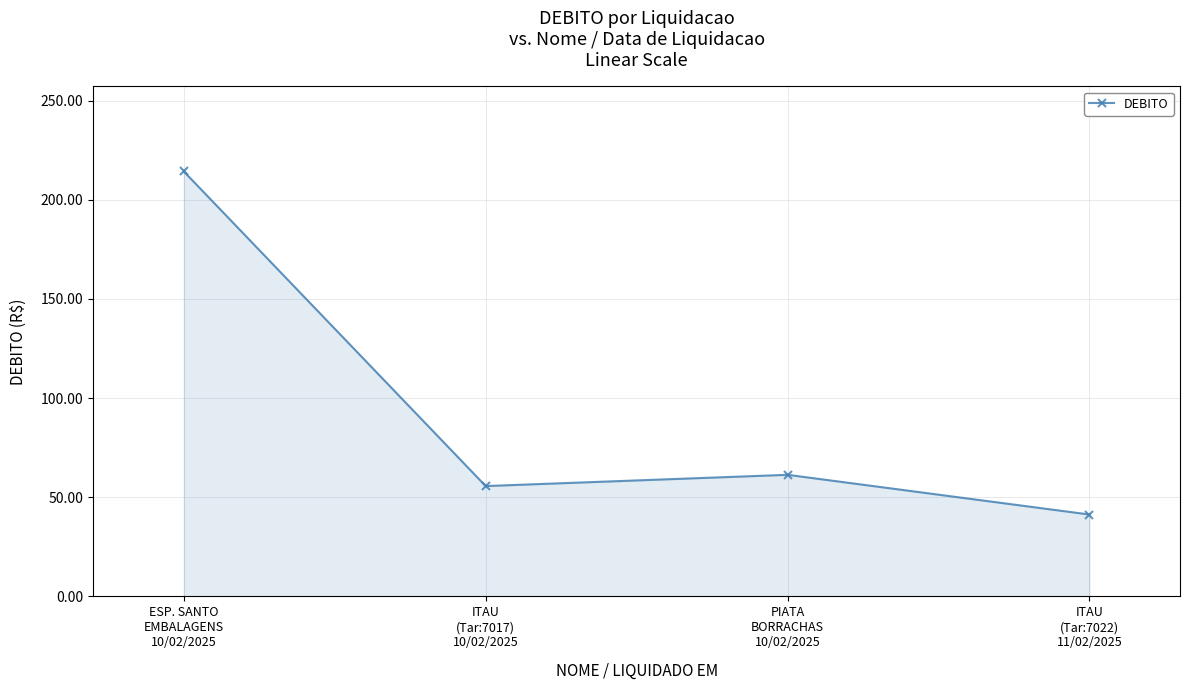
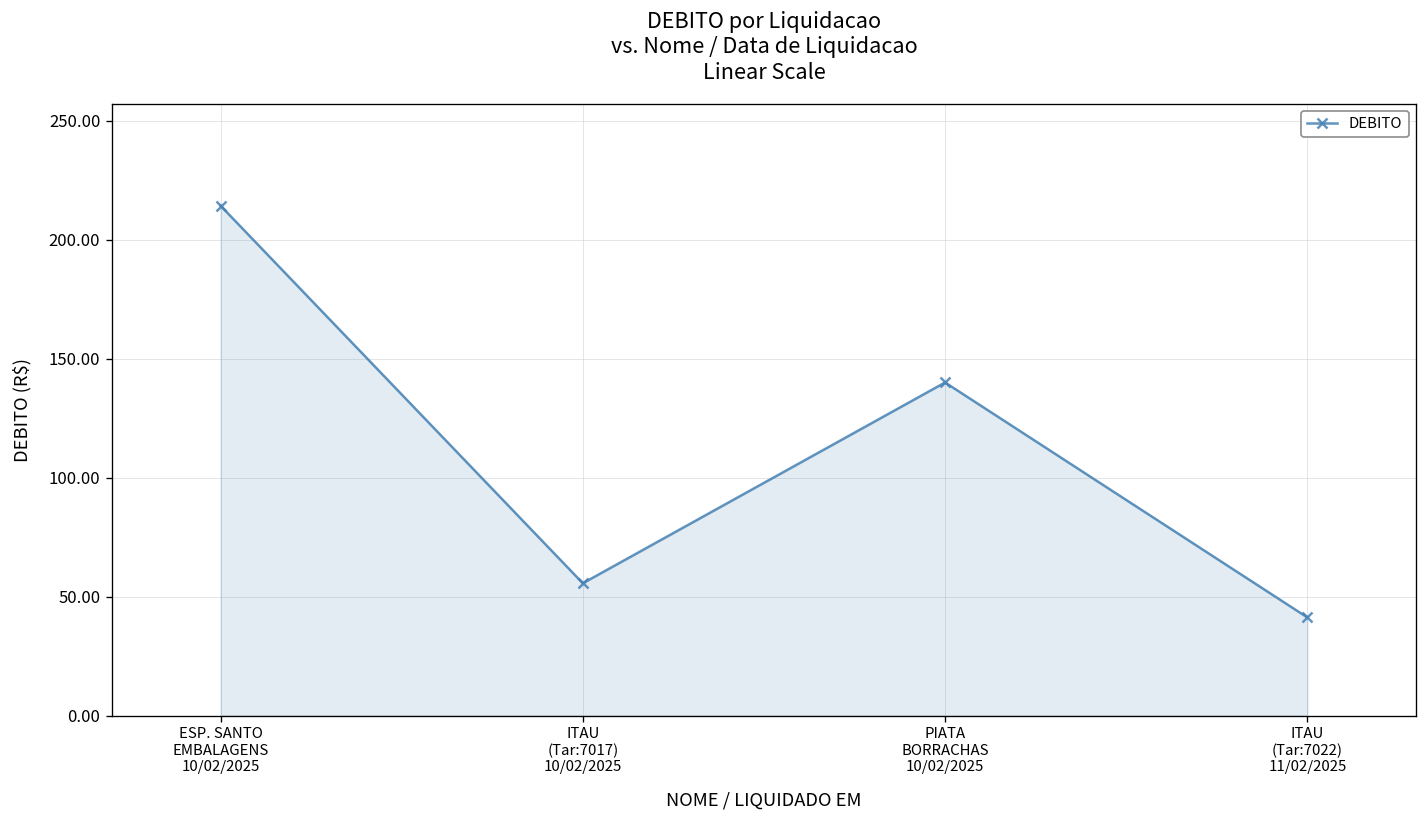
PIATA BORRACHAS 10/02/2025: 61 -> 140
